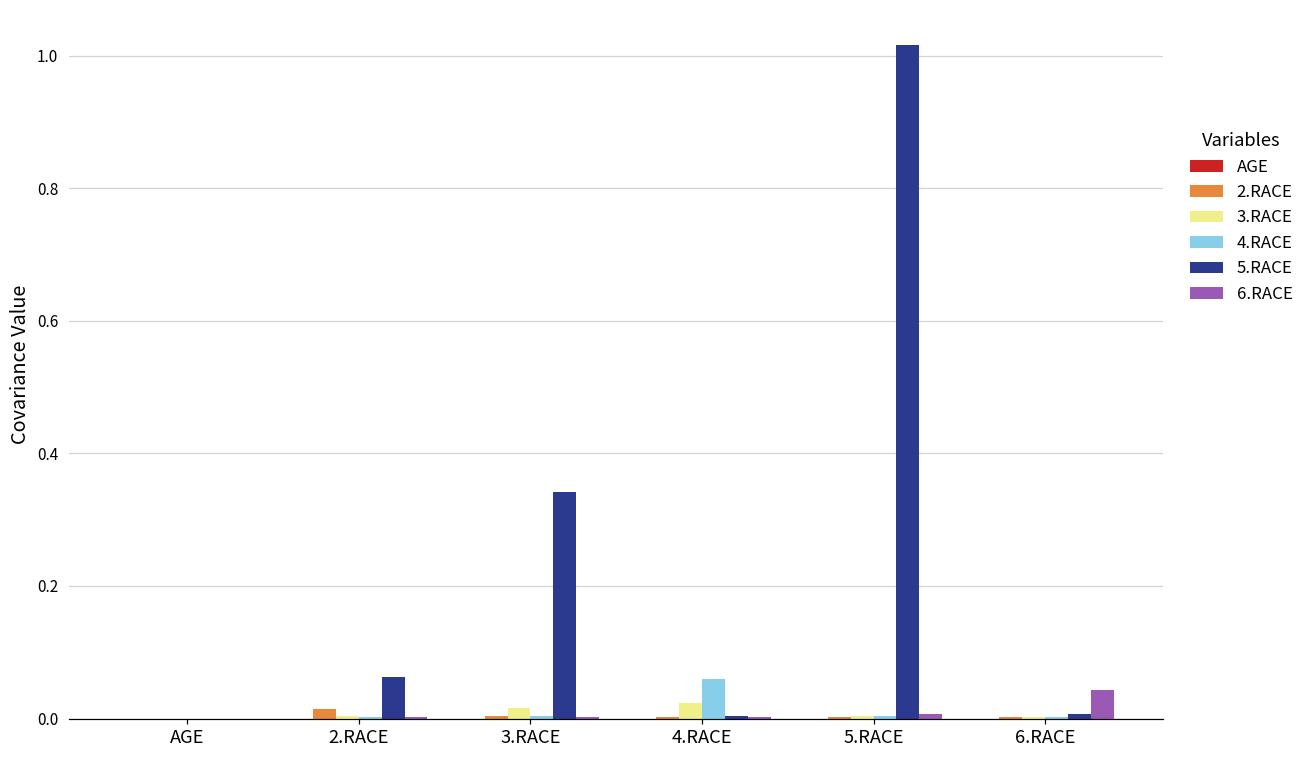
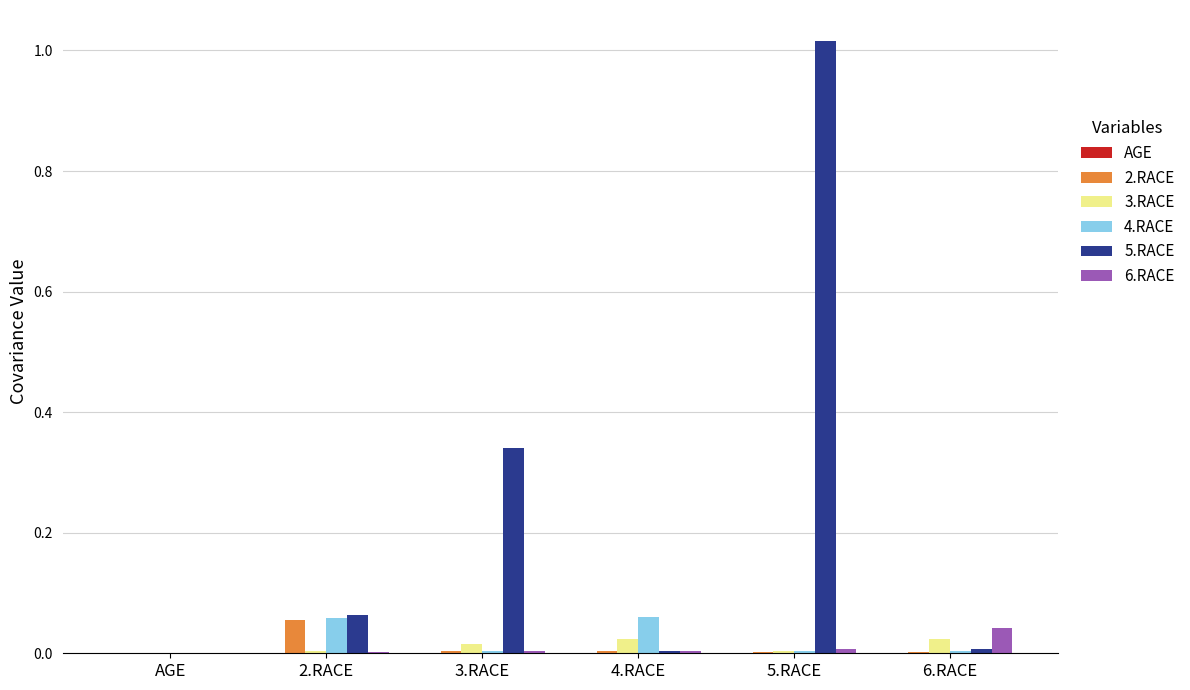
2.RACE, 2.RACE: 0.01 -> 0.06
4.RACE, 2.RACE: 0.00 -> 0.06
3.RACE, 6.RACE: 0.00 -> 0.02
